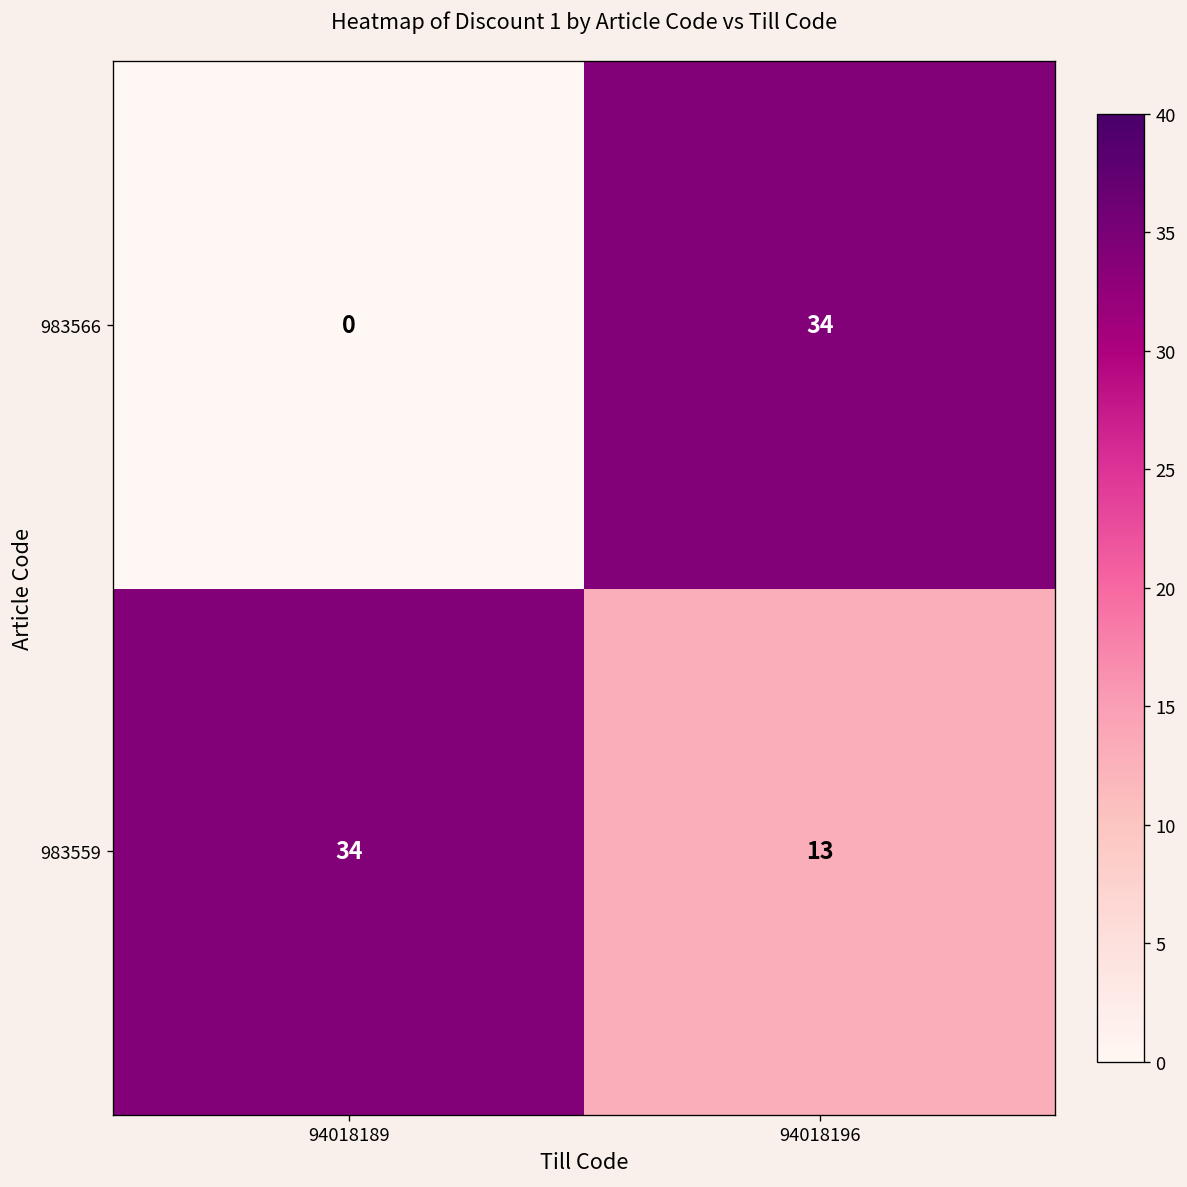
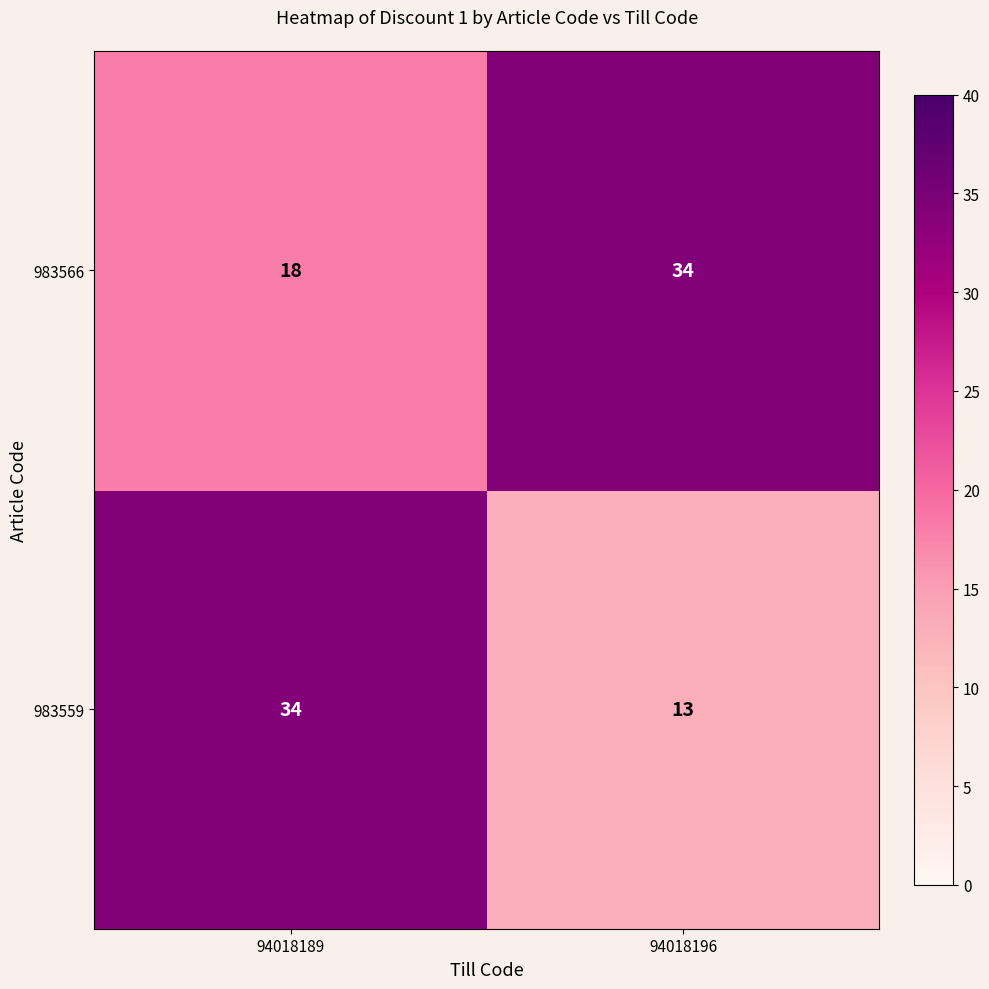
983566, 94018189: 0 -> 18
